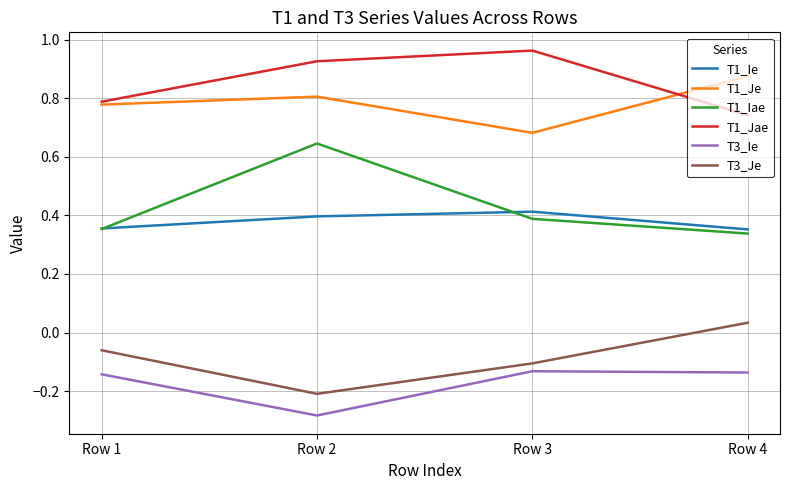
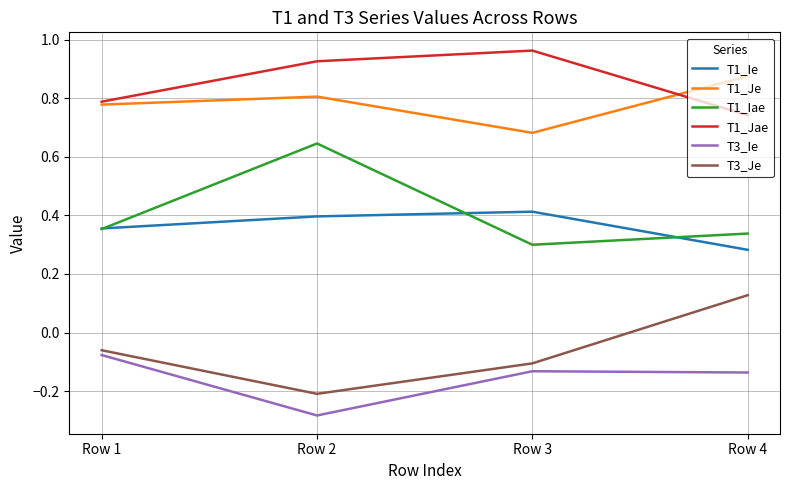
T3_Ie, Row 1: -0.14 -> -0.08
T1_Iae, Row 3: 0.39 -> 0.30
T1_Ie, Row 4: 0.35 -> 0.28
T3_Je, Row 4: 0.03 -> 0.13
